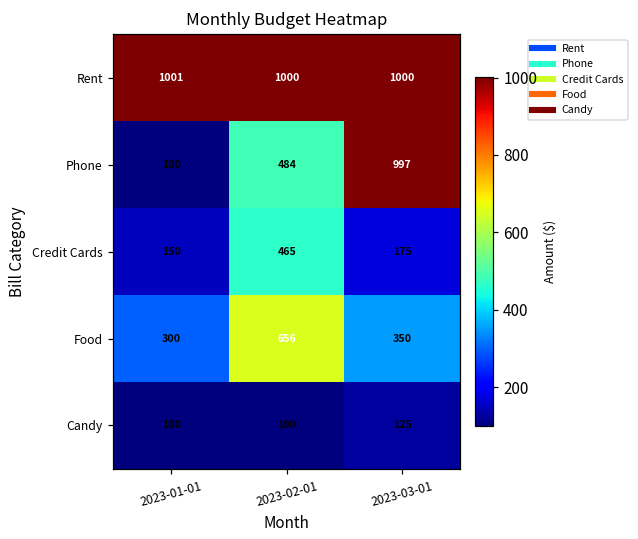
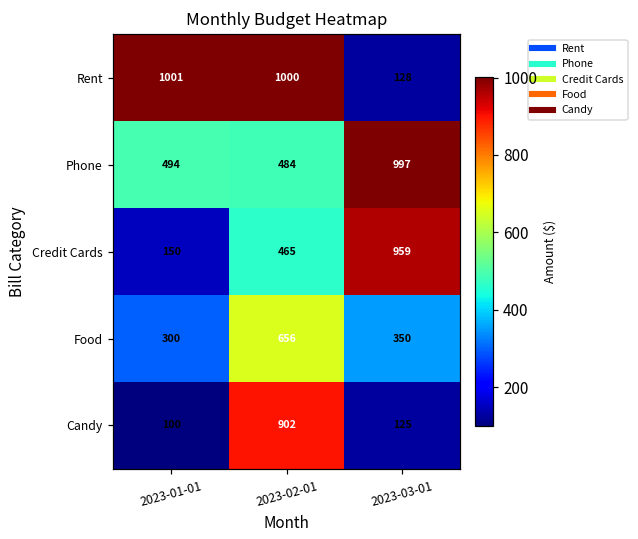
Rent, 2023-03-01: 1000 -> 128
Phone, 2023-01-01: 100 -> 494
Credit Cards, 2023-03-01: 175 -> 959
Candy, 2023-02-01: 100 -> 902
